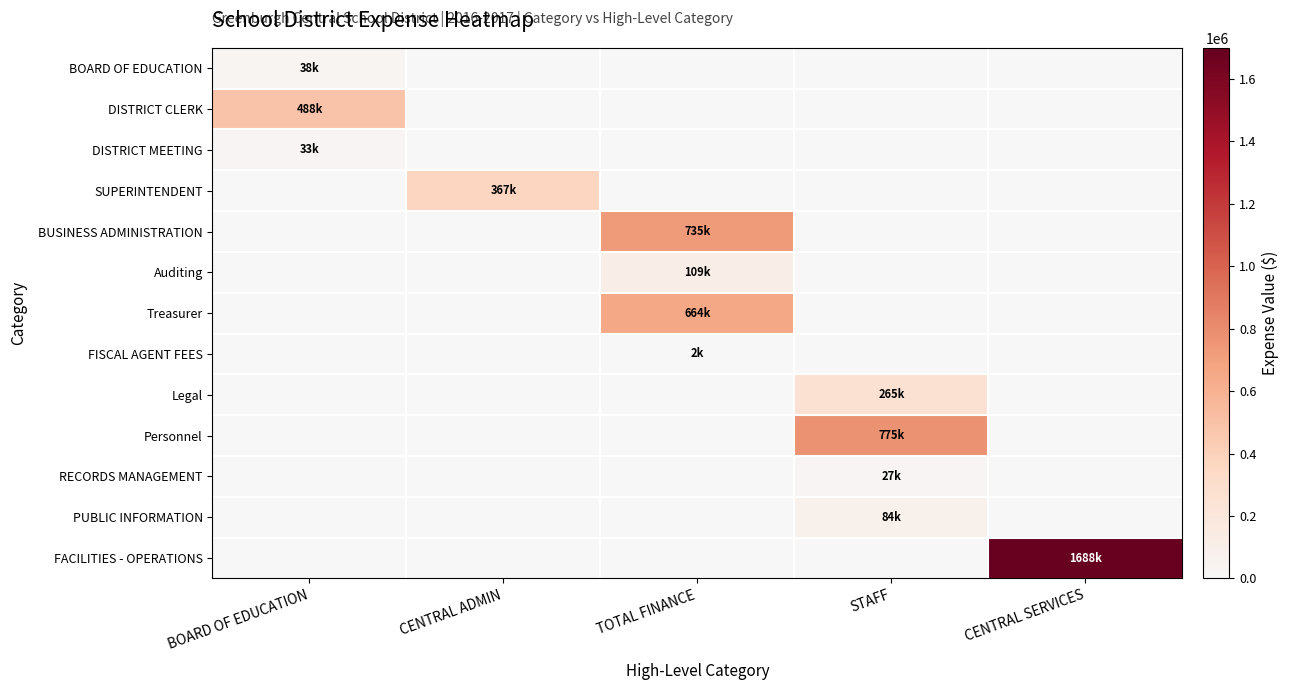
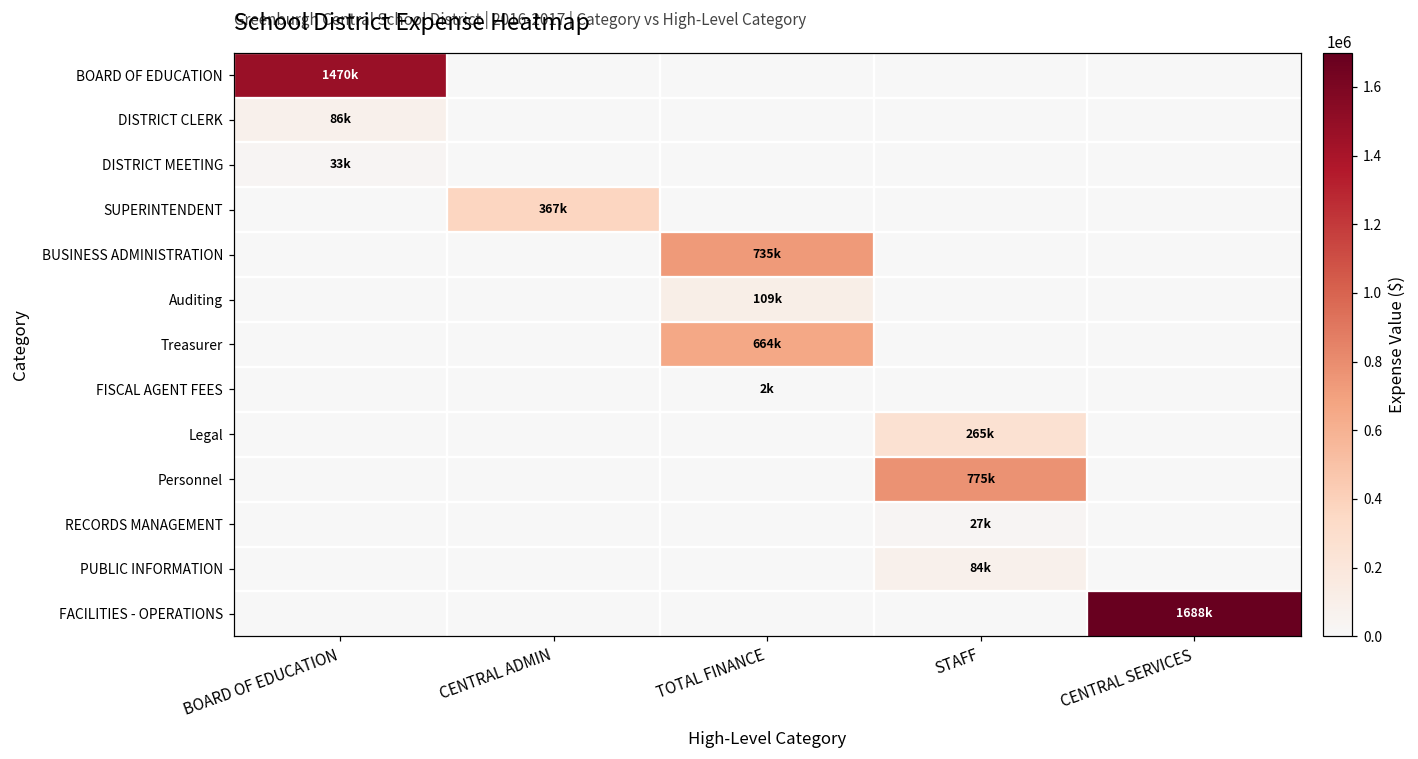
BOARD OF EDUCATION, BOARD OF EDUCATION: 38k -> 1470k
DISTRICT CLERK, BOARD OF EDUCATION: 488k -> 86k
